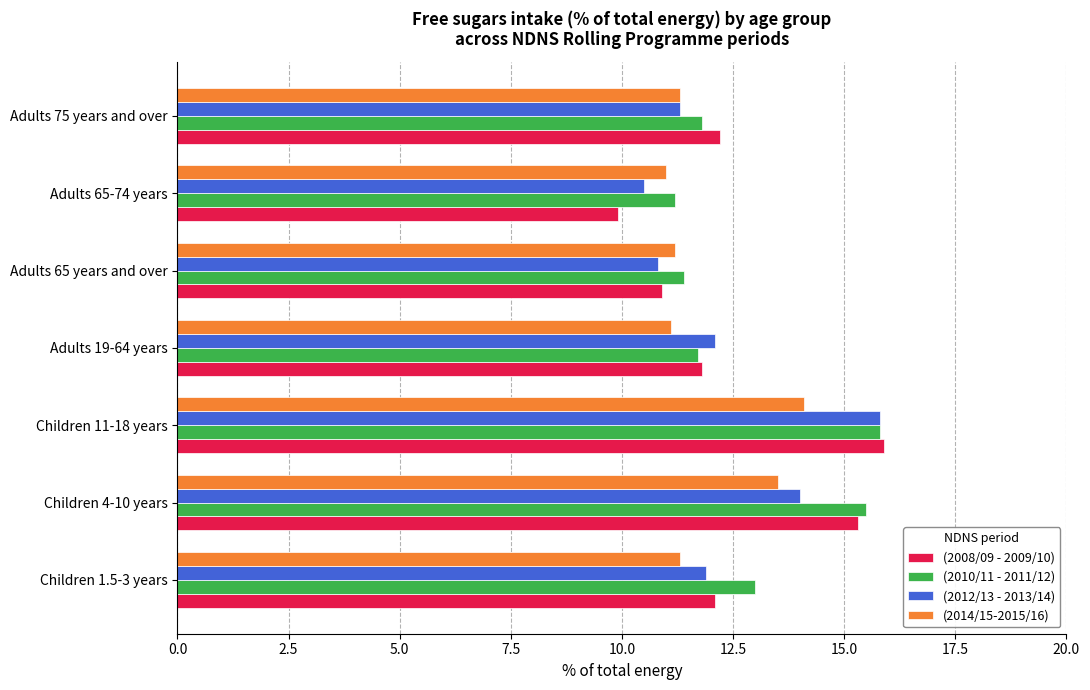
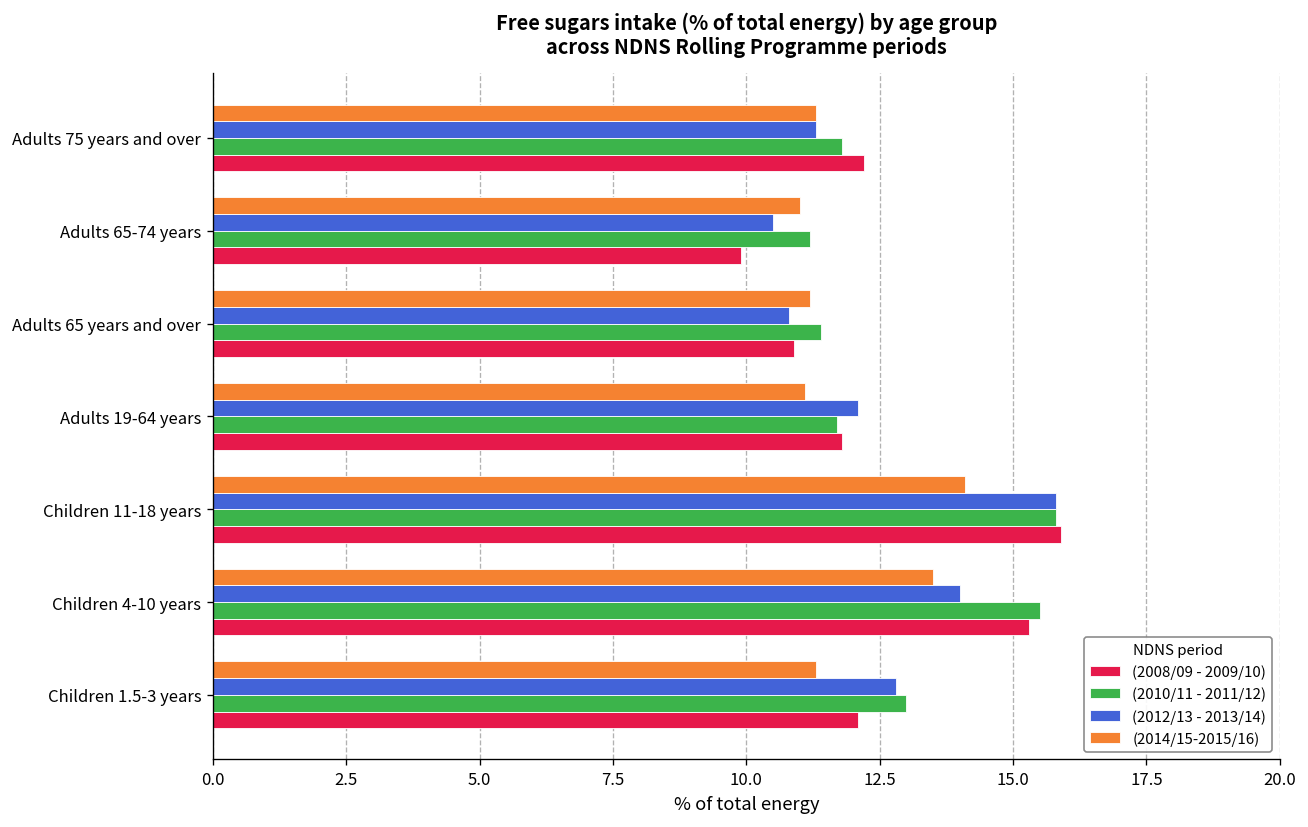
(2012/13 - 2013/14), Children 1.5-3 years: 11.9 -> 12.8
